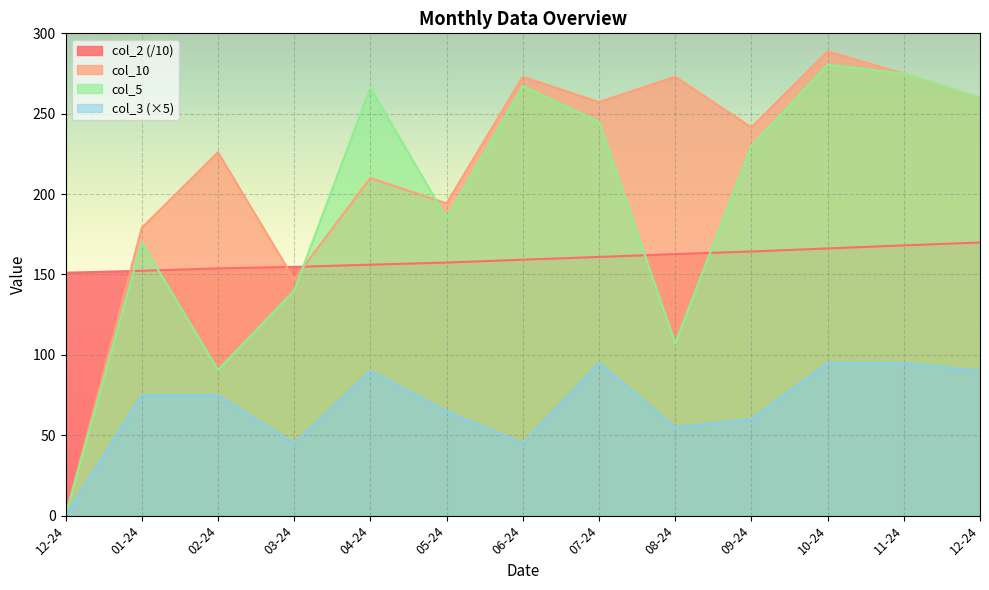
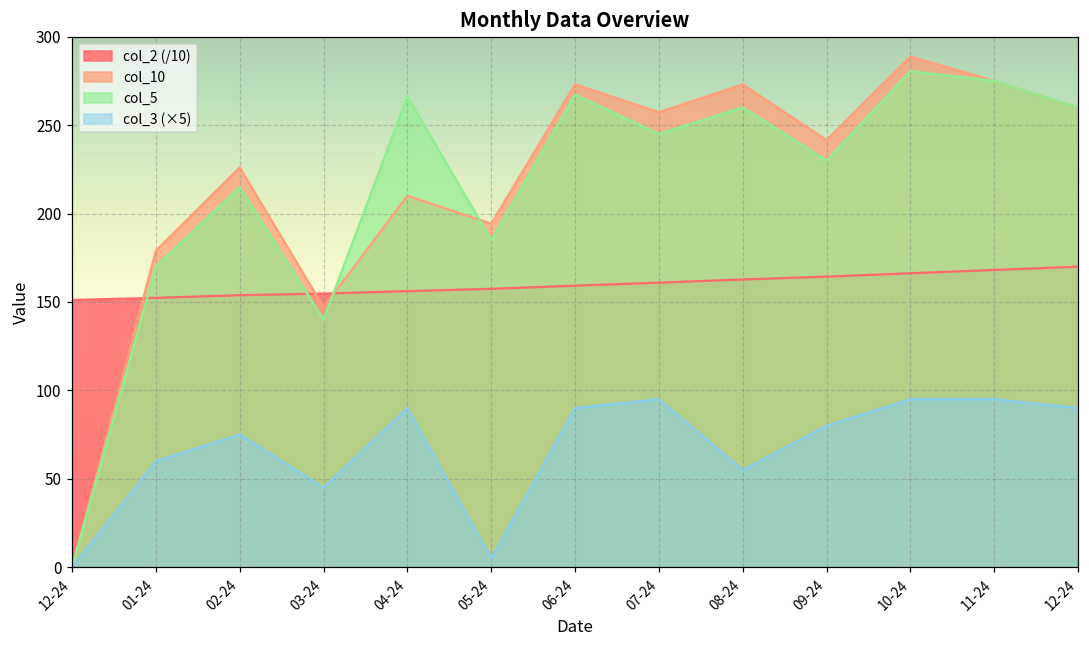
col_3 (×5), 01-24: 75 -> 60
col_5, 02-24: 91 -> 215
col_3 (×5), 05-24: 65 -> 5
col_3 (×5), 06-24: 45 -> 90
col_5, 08-24: 107 -> 260
col_3 (×5), 09-24: 60 -> 80
